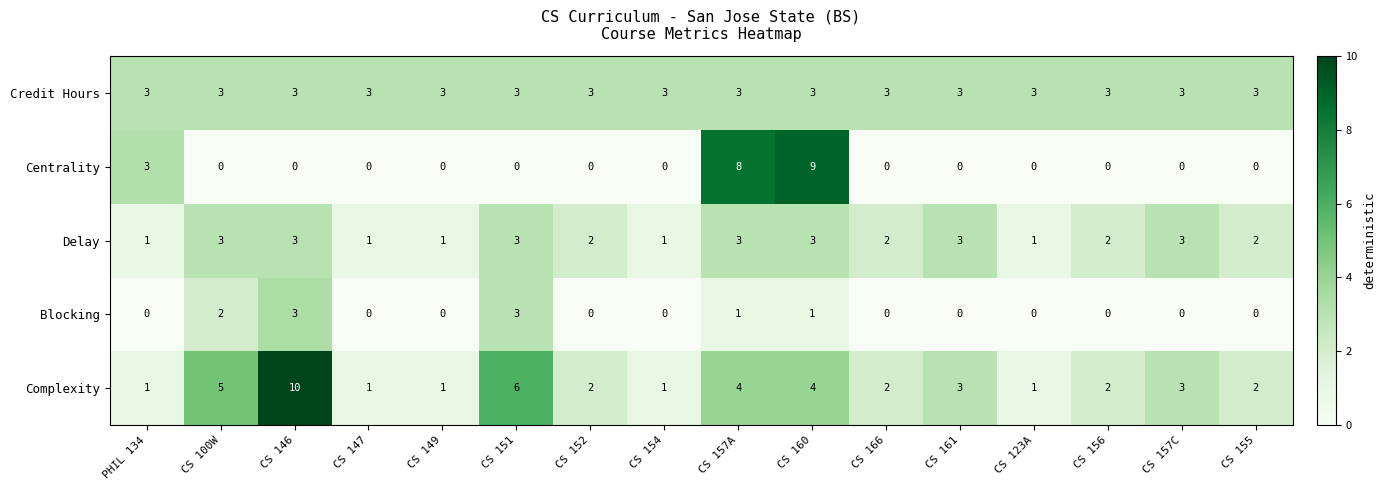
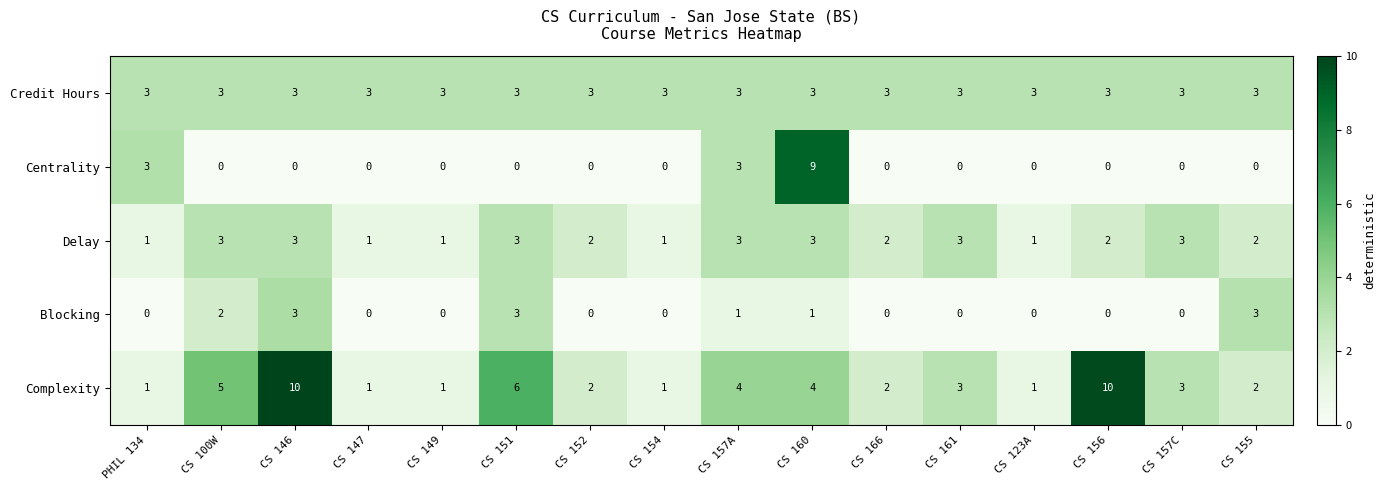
Centrality, CS 157A: 8 -> 3
Blocking, CS 155: 0 -> 3
Complexity, CS 156: 2 -> 10
